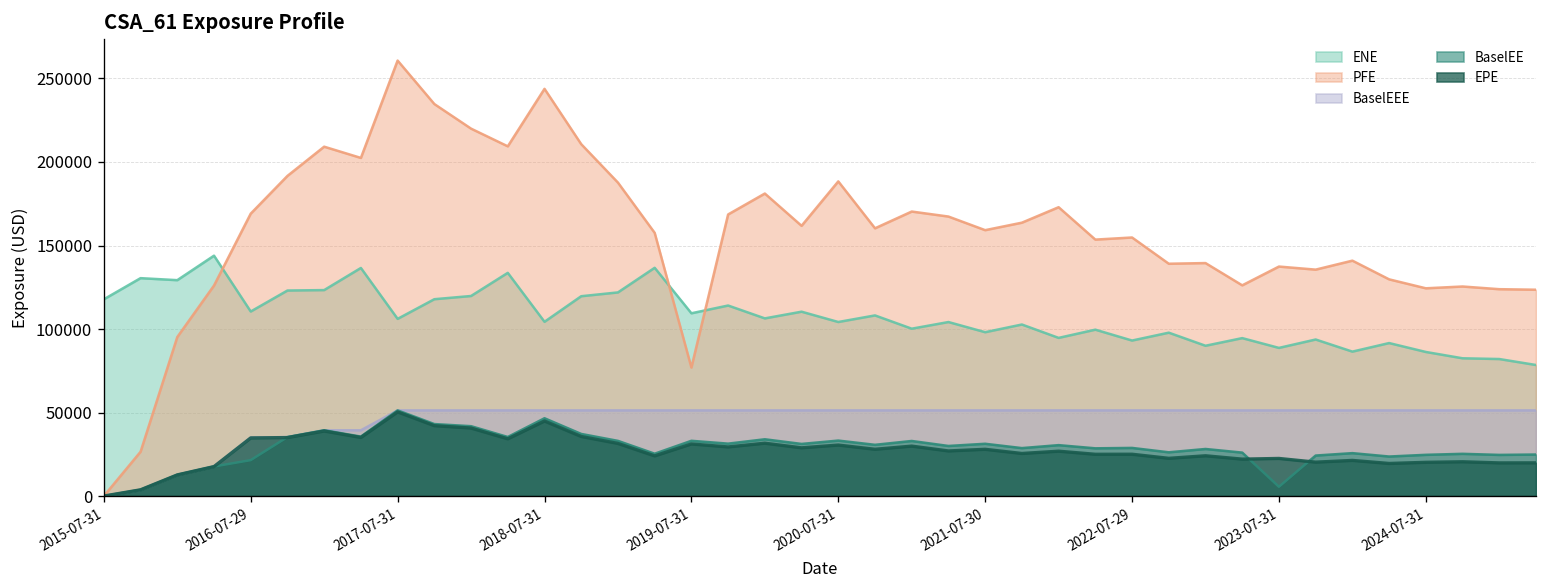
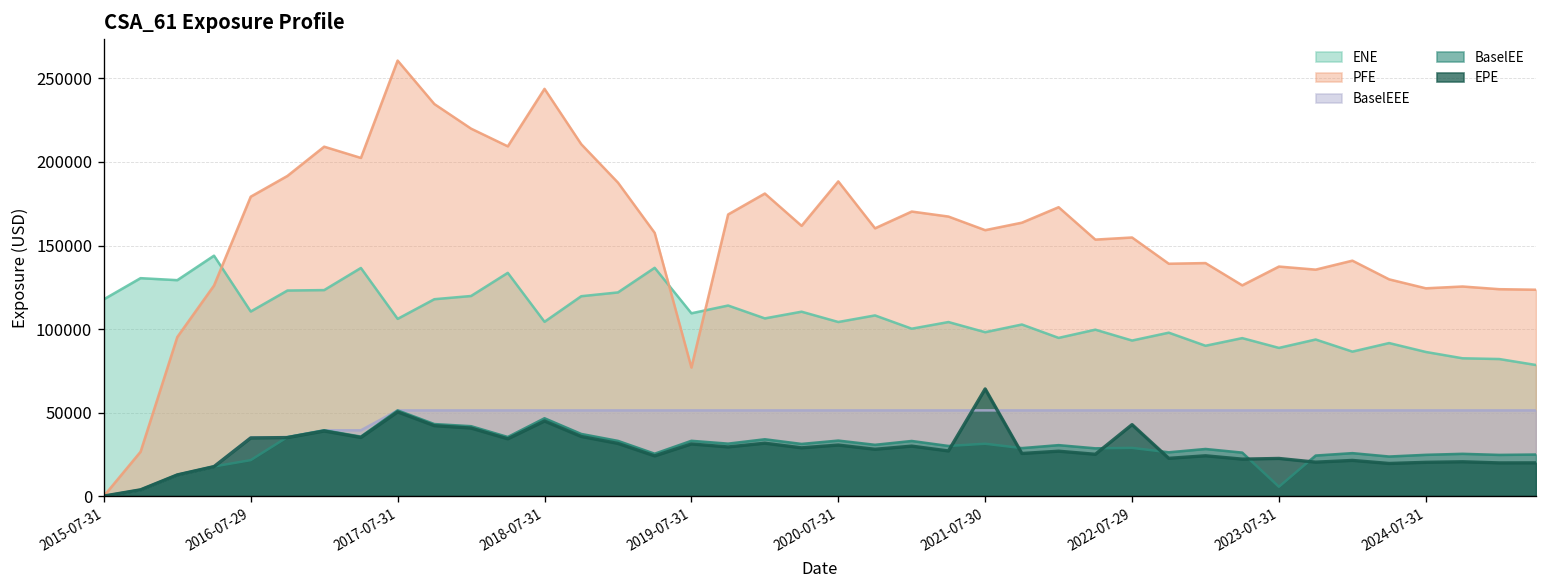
PFE, 2016-07-29: 169000 -> 179000
EPE, 2021-07-30: 28000 -> 64000
EPE, 2022-07-29: 25000 -> 43000
